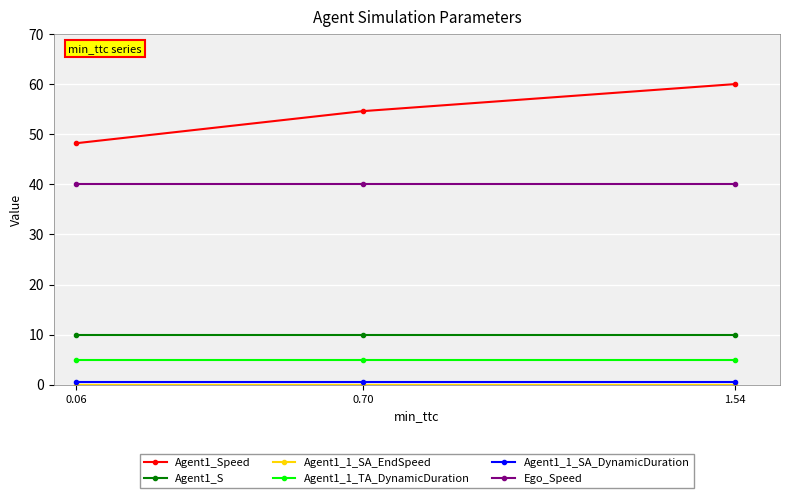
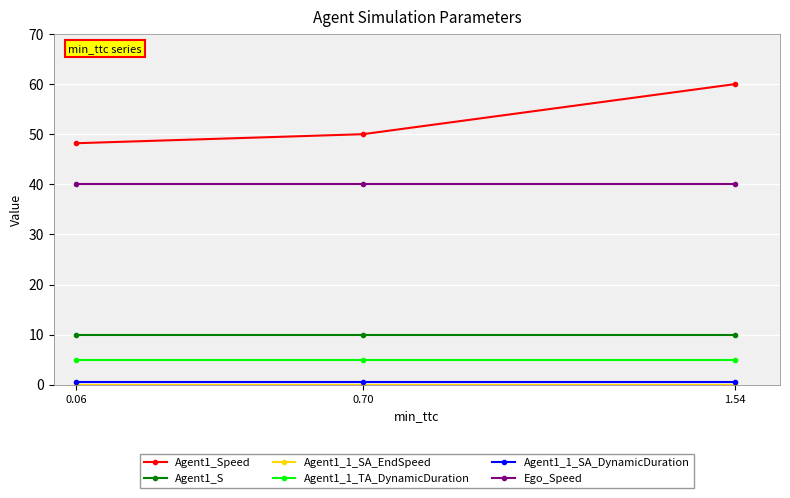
Agent1_Speed, 0.70: 55 -> 50
